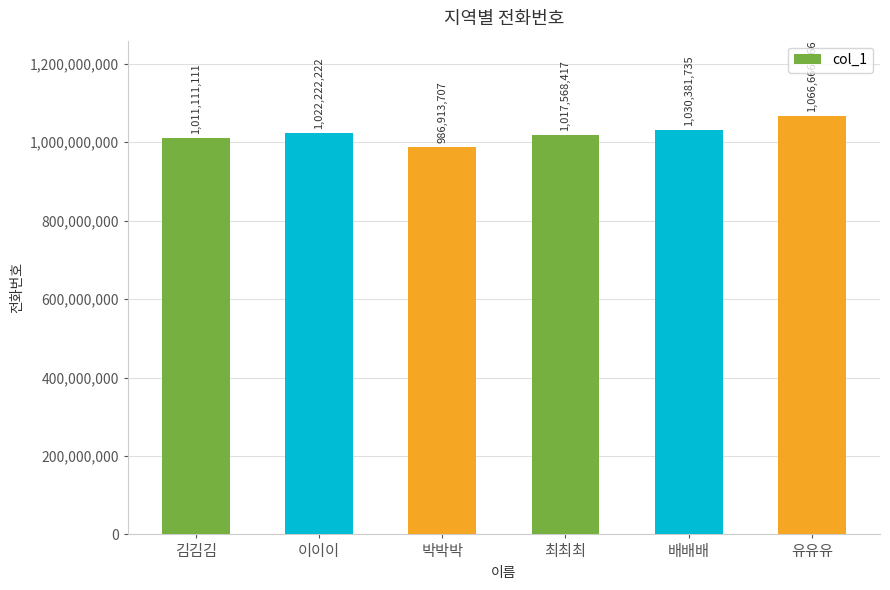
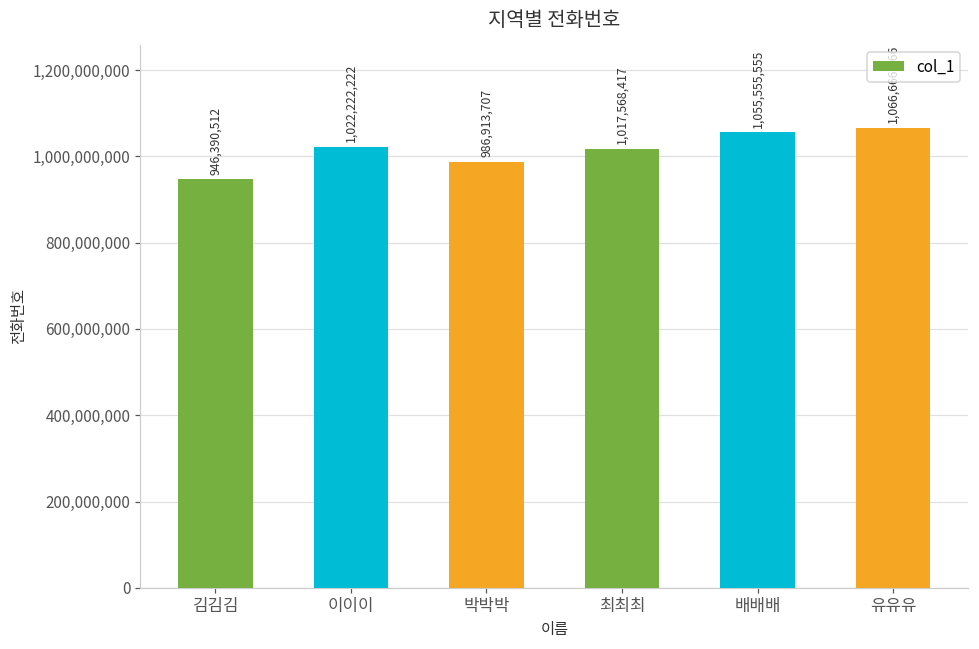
김김김: 1,011,111,111 -> 946,390,512
배배배: 1,030,381,735 -> 1,055,555,555
